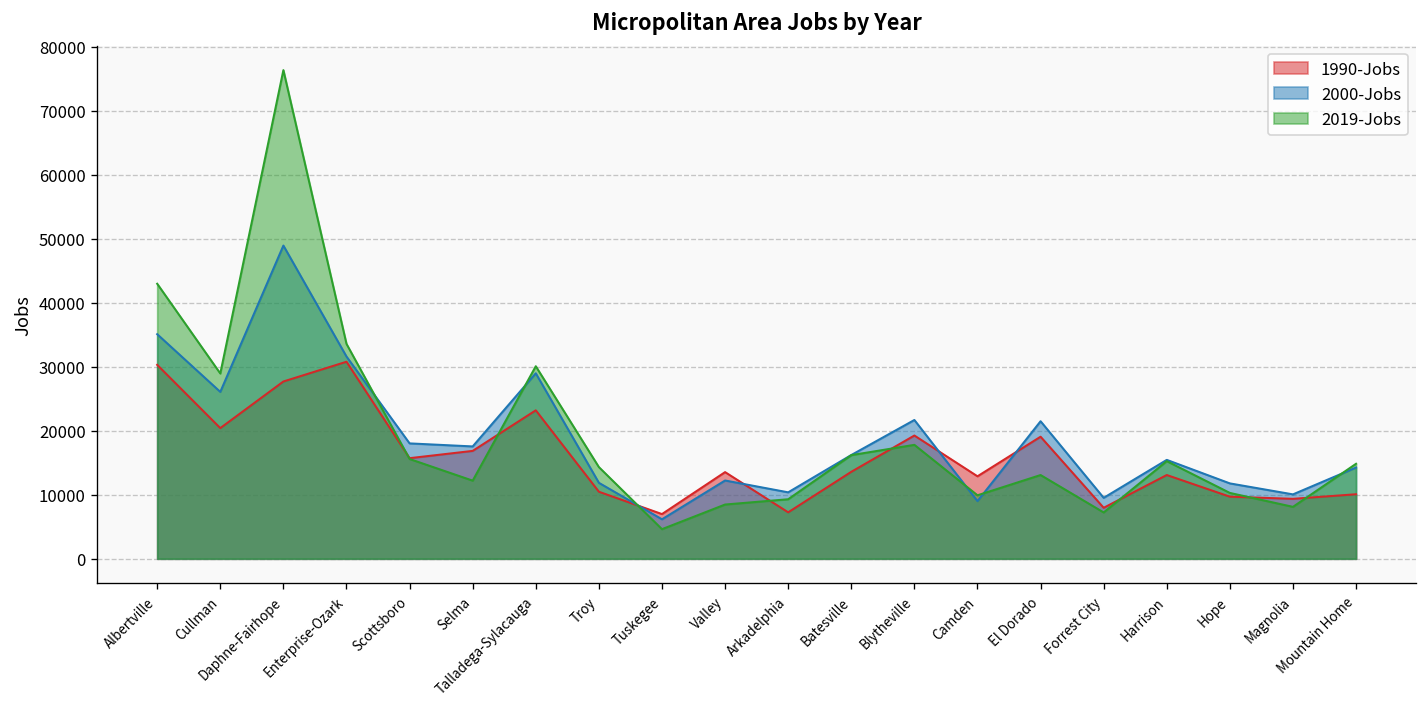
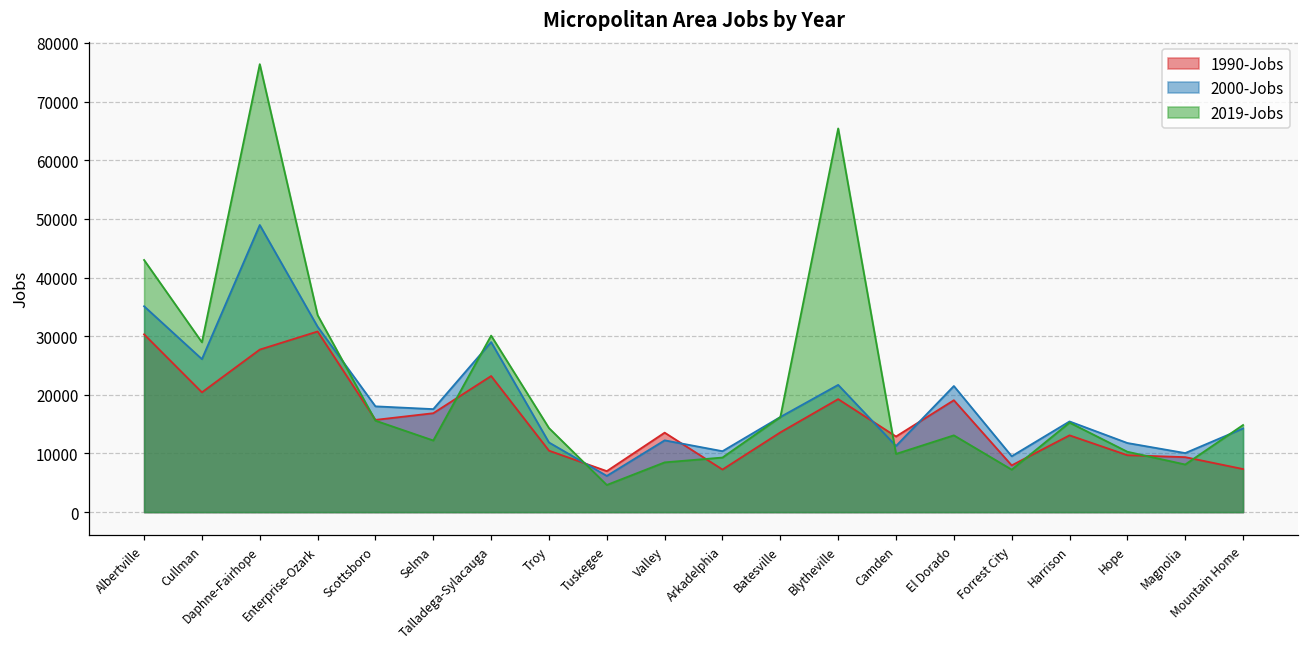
2019-Jobs, Blytheville: 18000 -> 65000
2000-Jobs, Camden: 9000 -> 11000
1990-Jobs, Mountain Home: 10000 -> 7000
